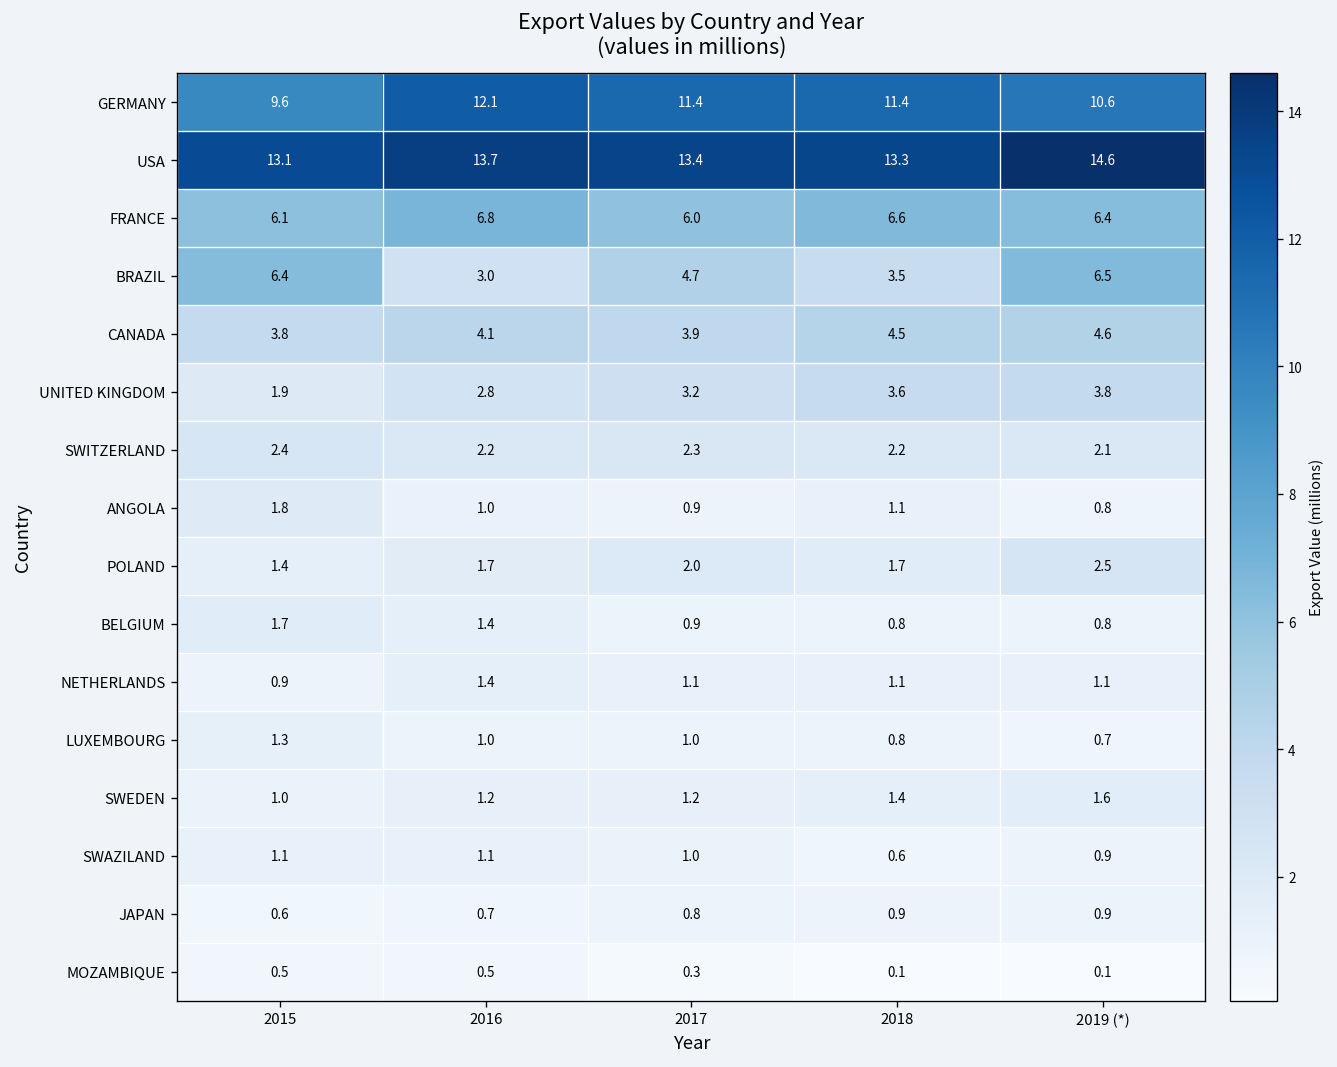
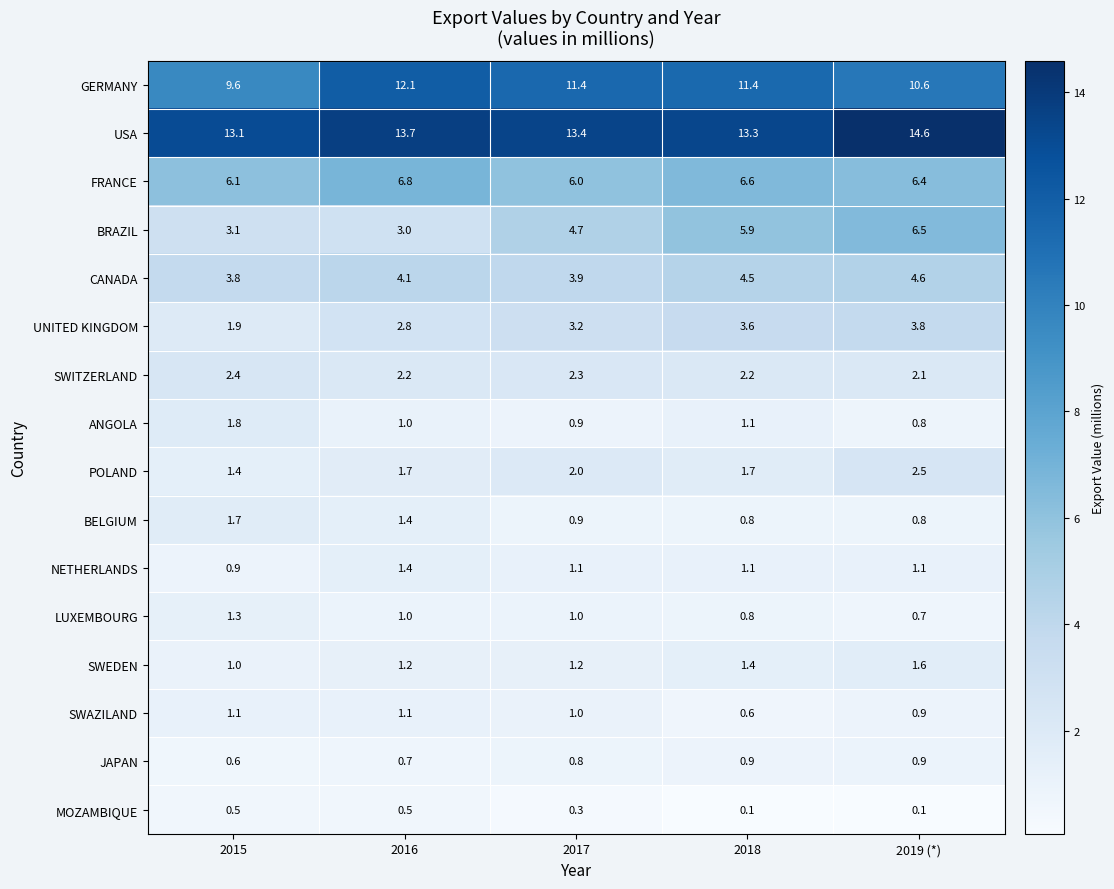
BRAZIL, 2015: 6.4 -> 3.1
BRAZIL, 2018: 3.5 -> 5.9
